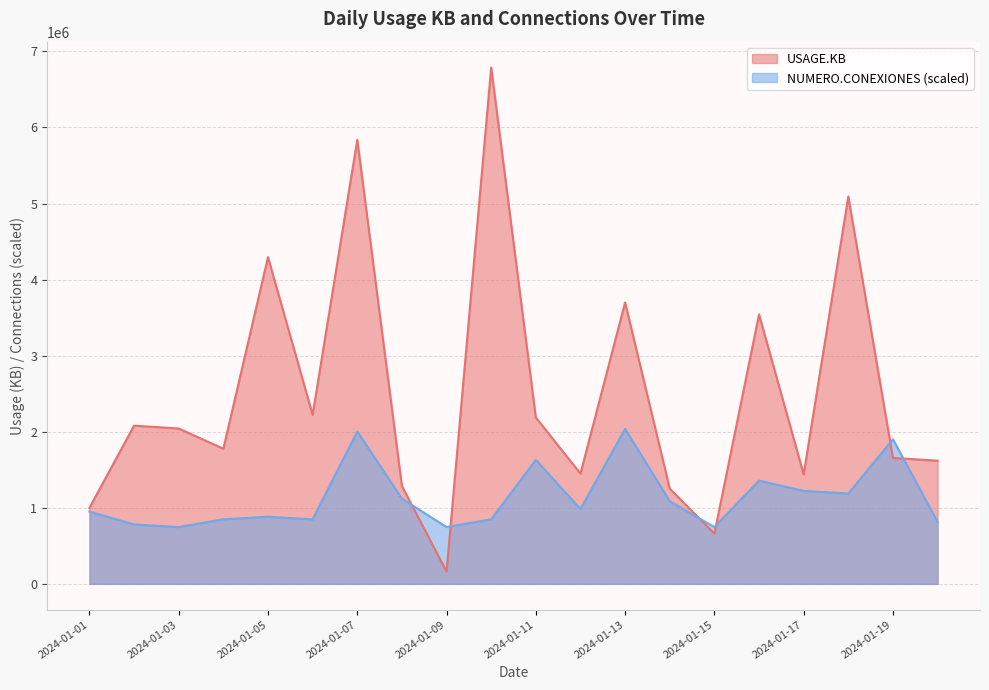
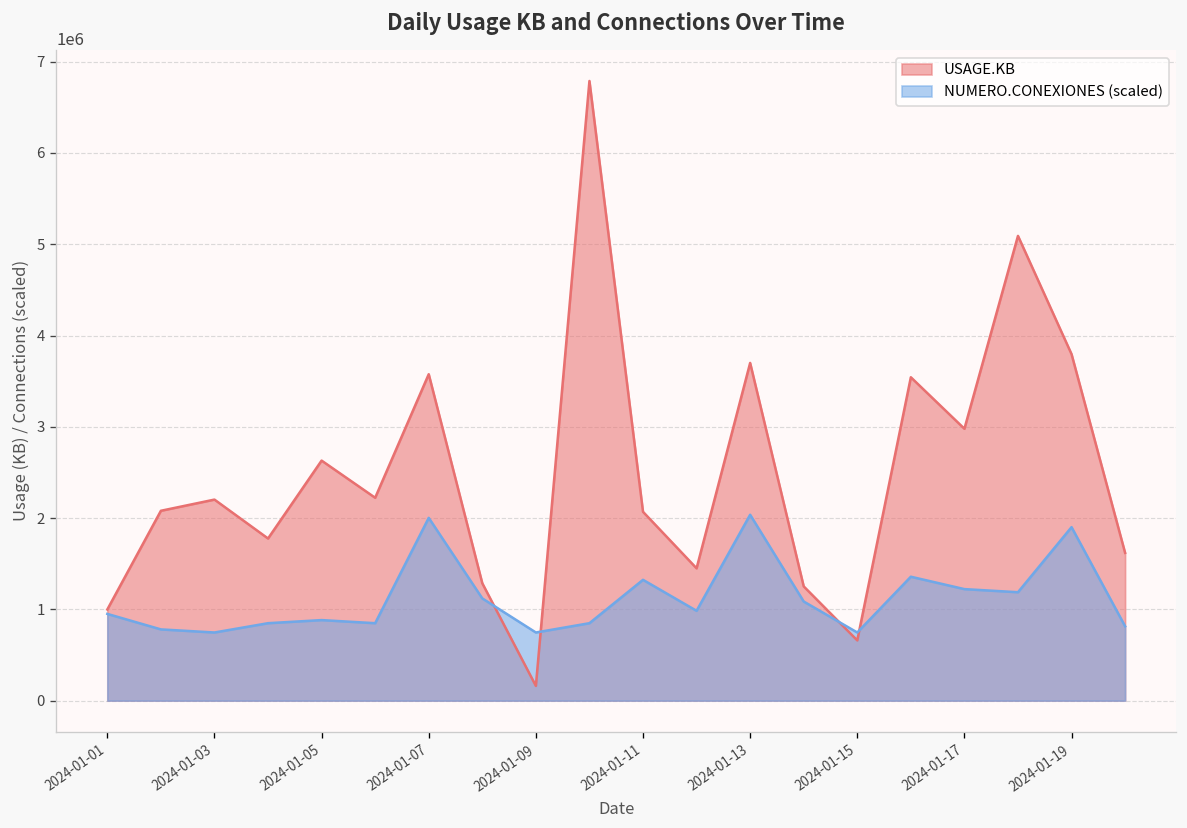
USAGE.KB, 2024-01-03: 2000000 -> 2200000
USAGE.KB, 2024-01-05: 4300000 -> 2600000
USAGE.KB, 2024-01-07: 5800000 -> 3600000
USAGE.KB, 2024-01-11: 2200000 -> 2100000
NUMERO.CONEXIONES (scaled), 2024-01-11: 1600000 -> 1300000
USAGE.KB, 2024-01-17: 1400000 -> 3000000
USAGE.KB, 2024-01-19: 1700000 -> 3800000
